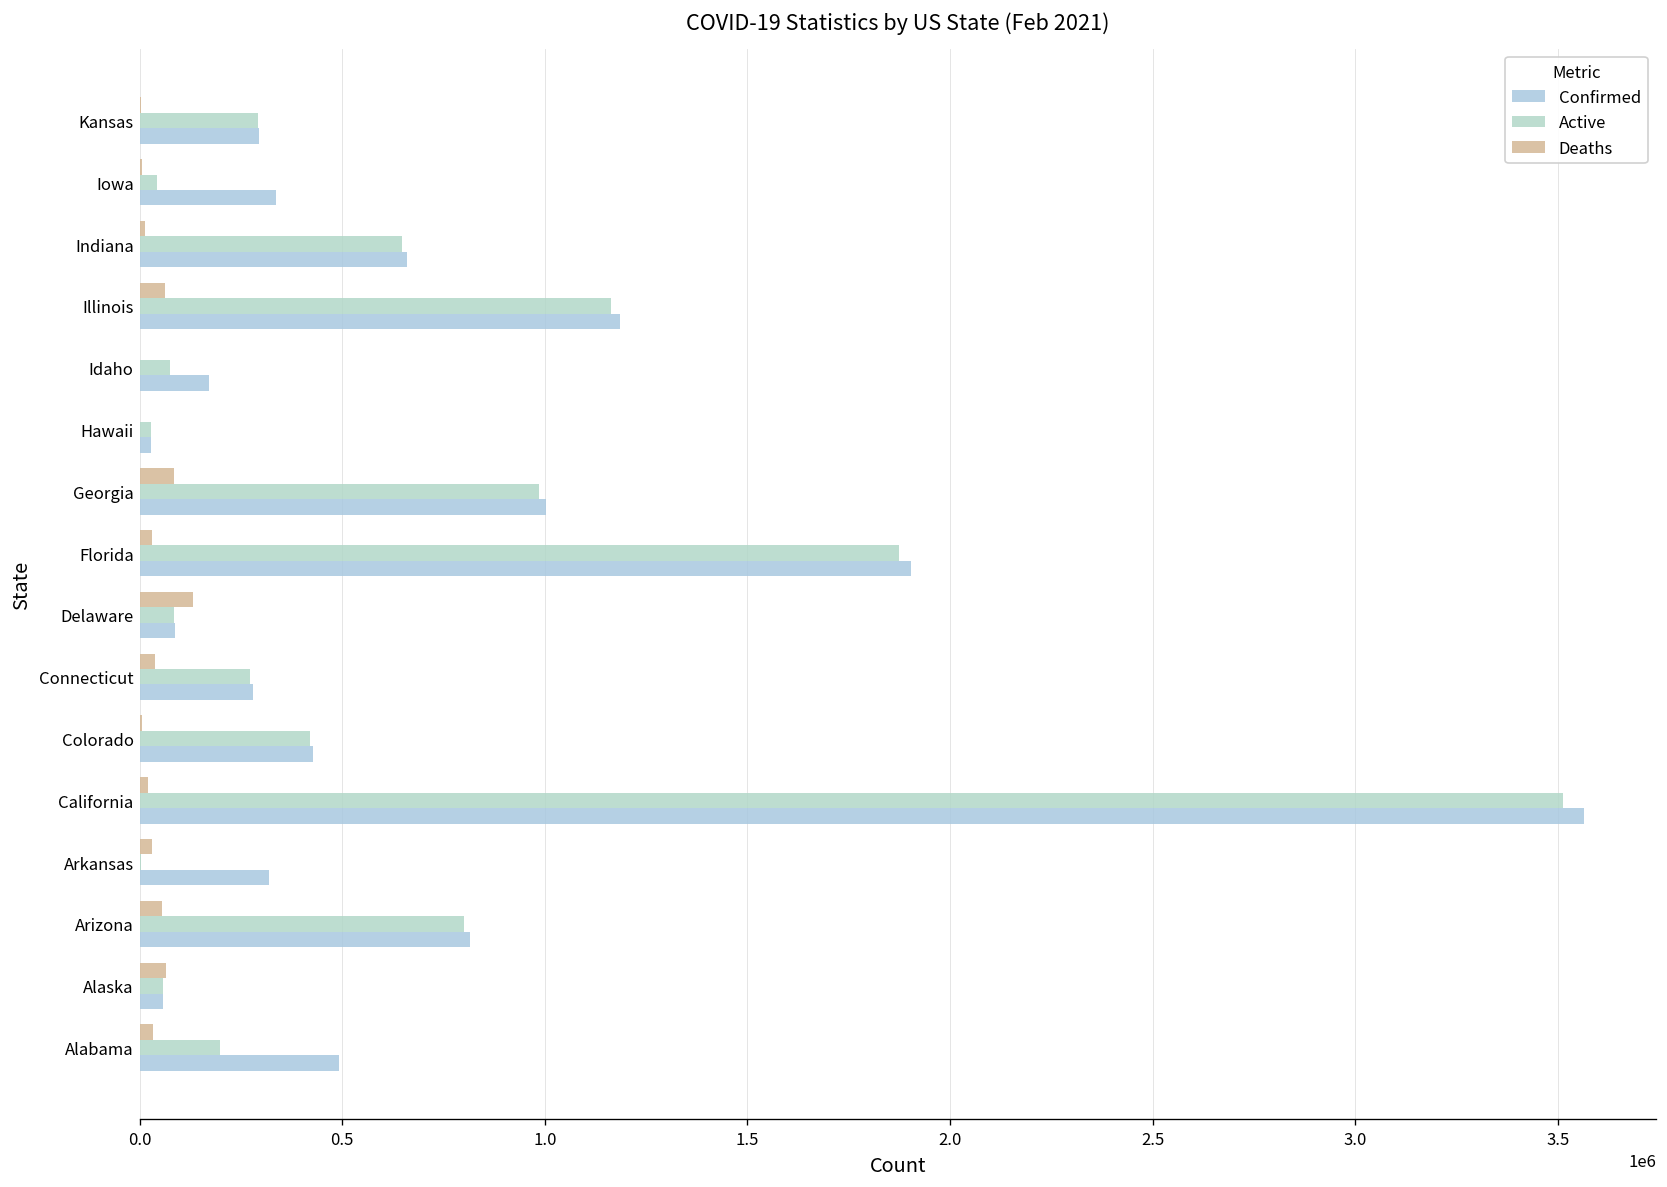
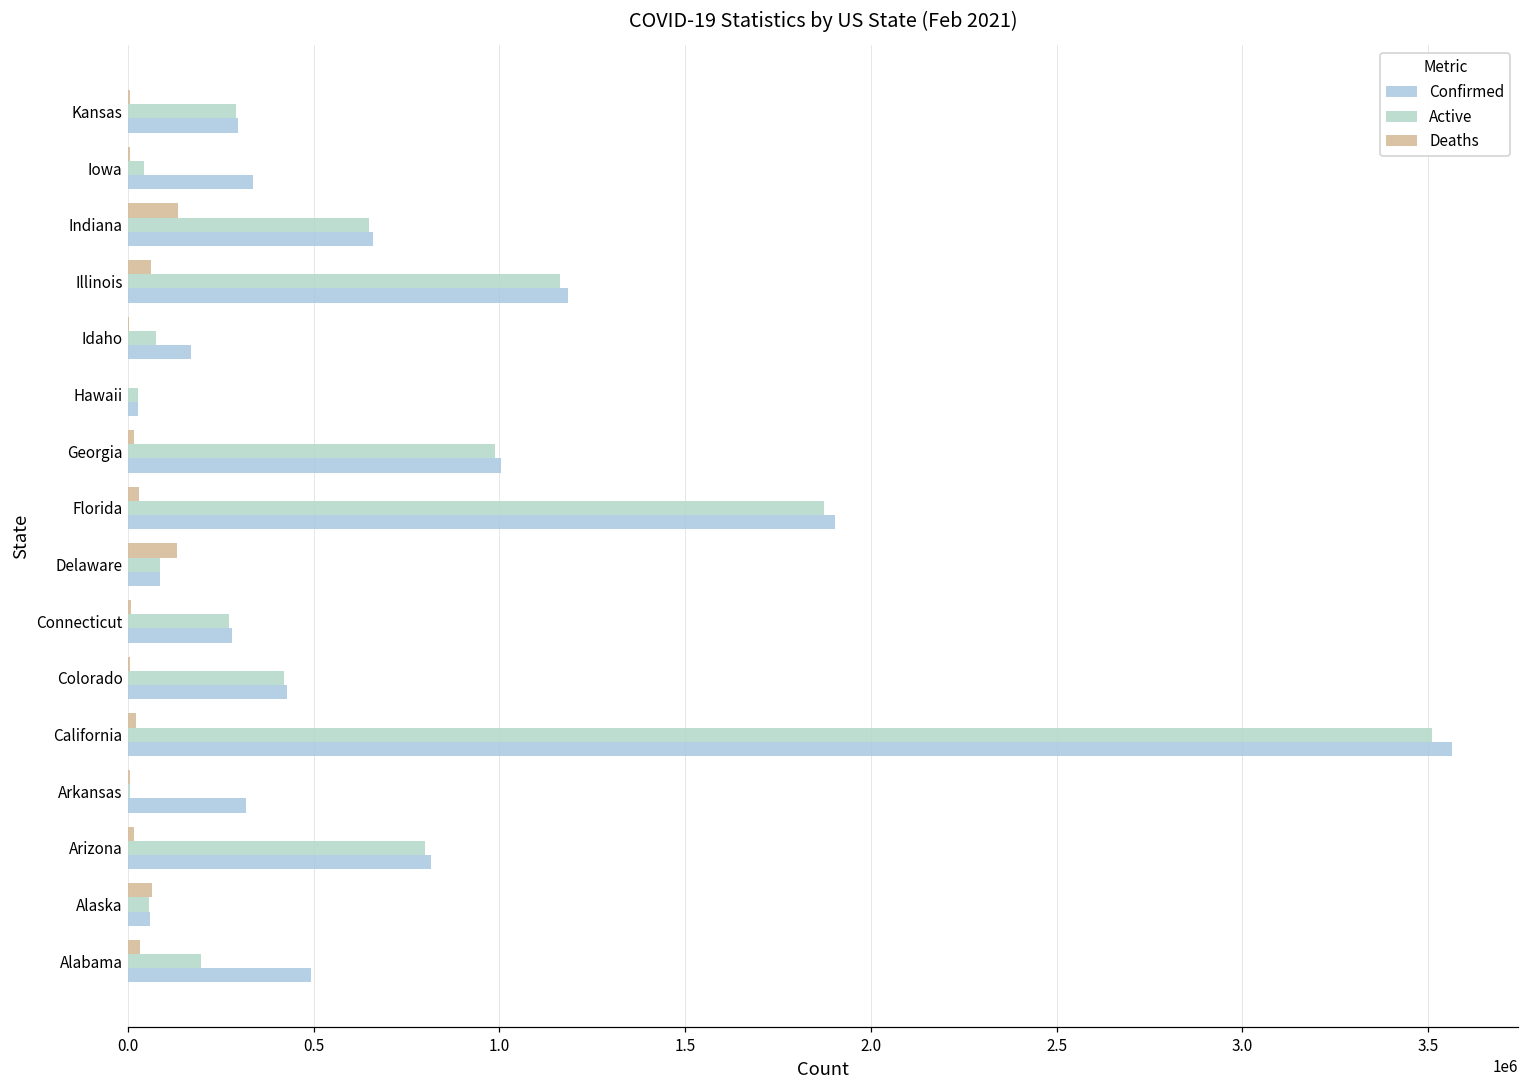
Deaths, Indiana: 10000 -> 130000
Deaths, Georgia: 90000 -> 20000
Deaths, Connecticut: 40000 -> 10000
Deaths, Arkansas: 30000 -> 10000
Deaths, Arizona: 60000 -> 20000
